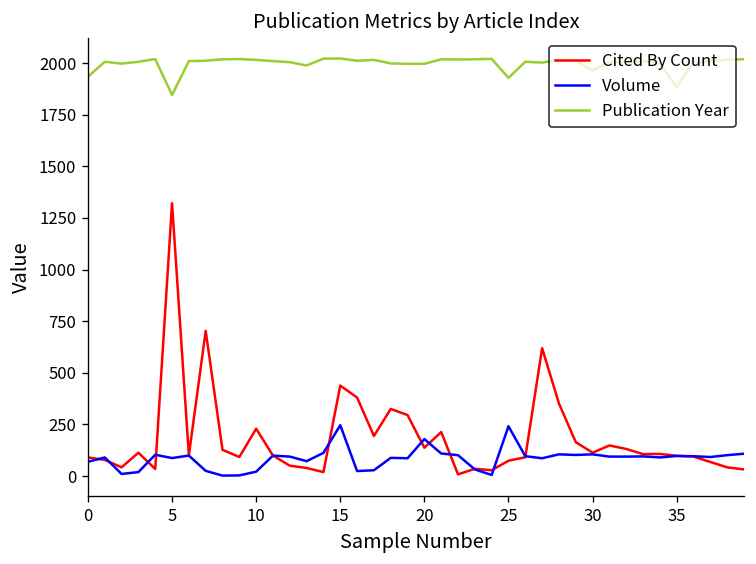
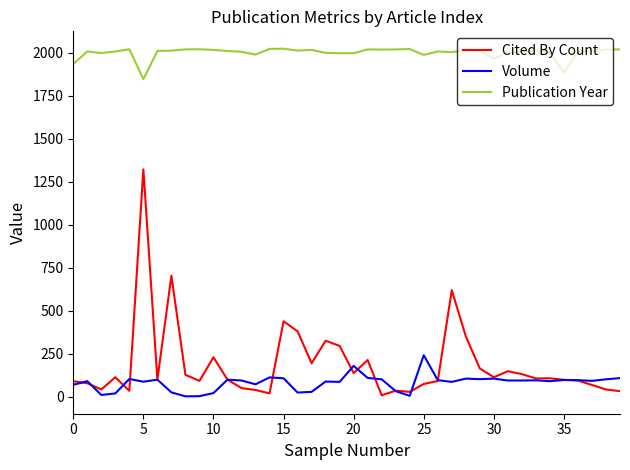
Volume, 15: 250 -> 110
Publication Year, 25: 1930 -> 1990
